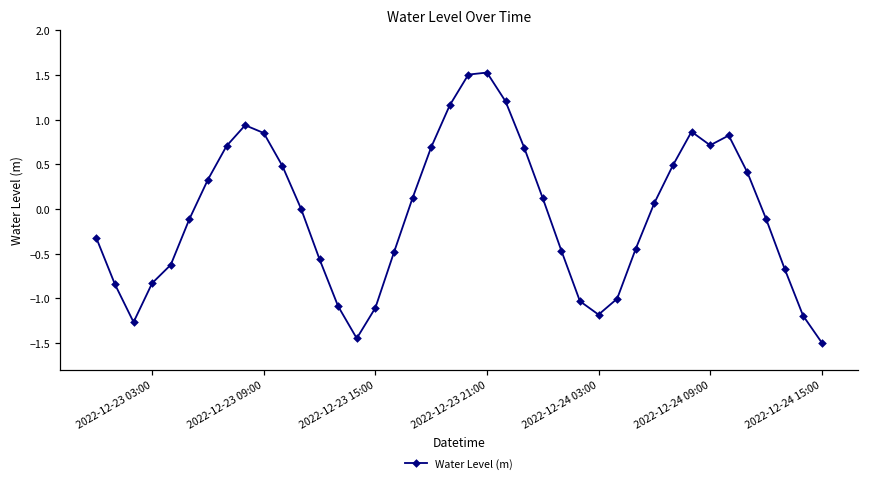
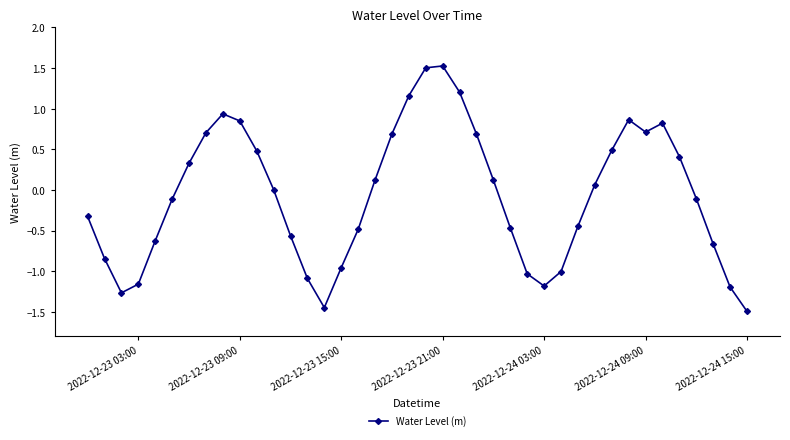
2022-12-23 03:00: -0.8 -> -1.2
2022-12-23 15:00: -1.1 -> -1.0
